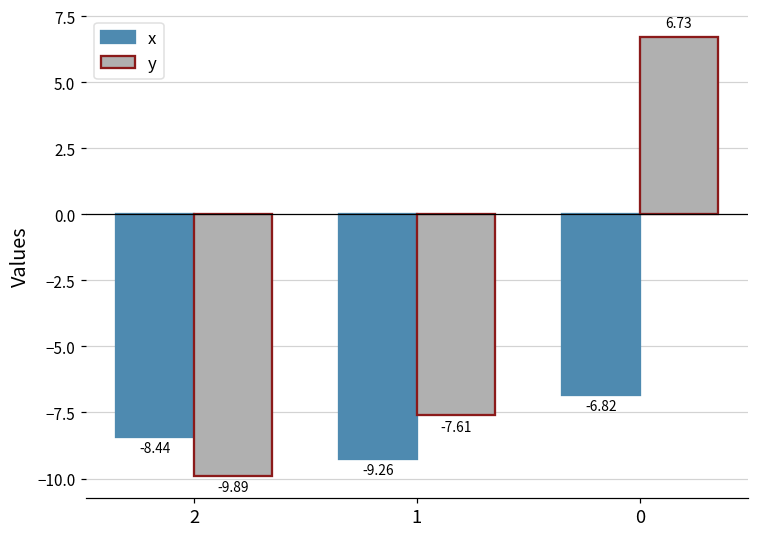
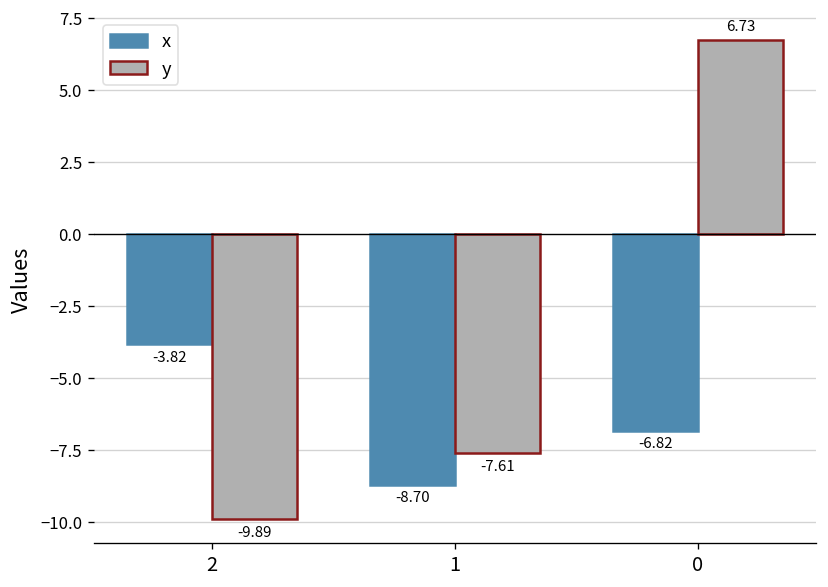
x, 2: -8.44 -> -3.82
x, 1: -9.26 -> -8.70
